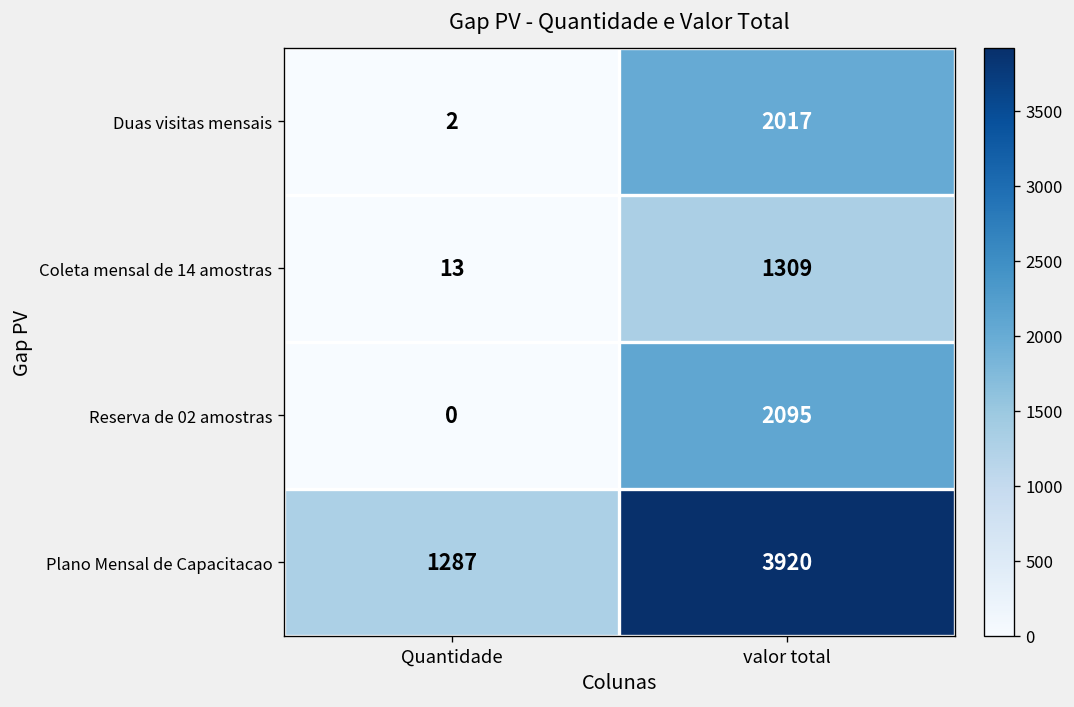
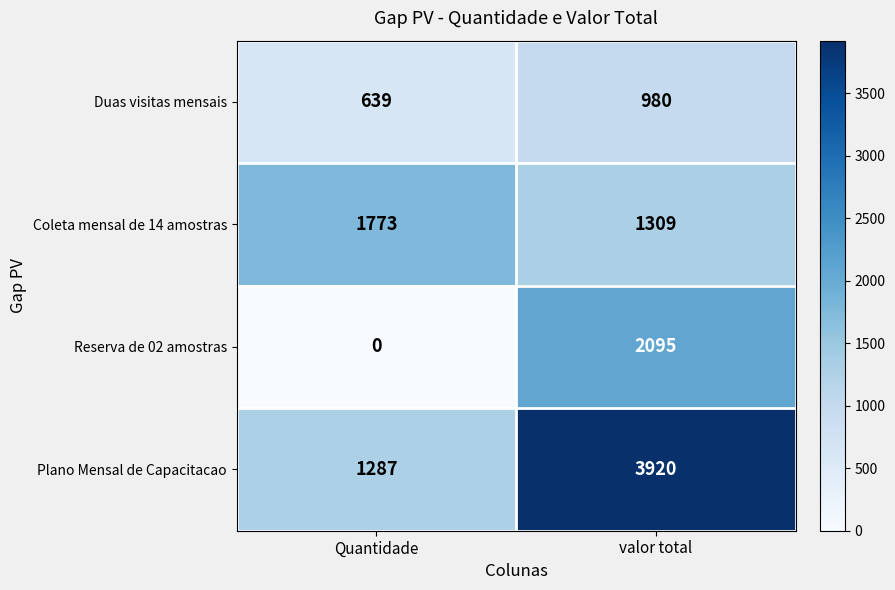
Duas visitas mensais, Quantidade: 2 -> 639
Duas visitas mensais, valor total: 2017 -> 980
Coleta mensal de 14 amostras, Quantidade: 13 -> 1773
